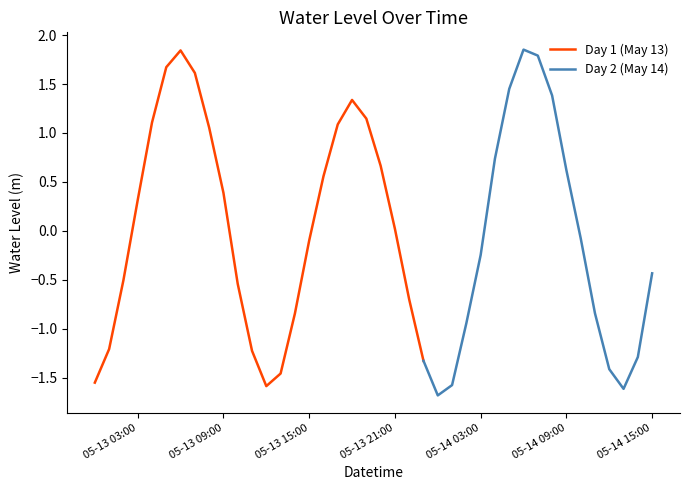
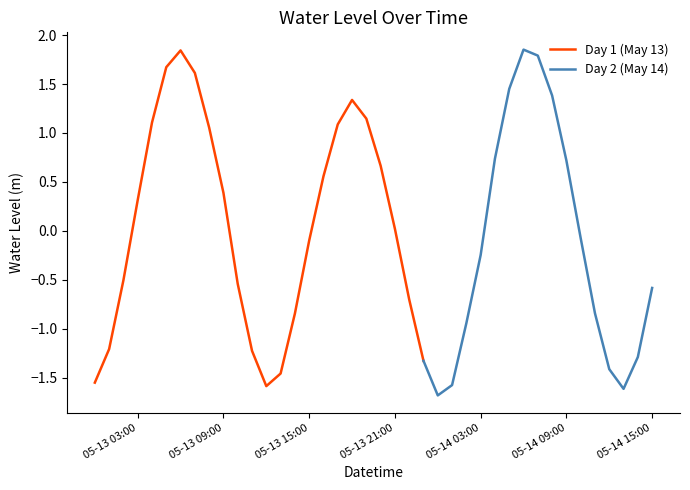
Day 2 (May 14), 05-14 09:00: 0.6 -> 0.7
Day 2 (May 14), 05-14 15:00: -0.4 -> -0.6
